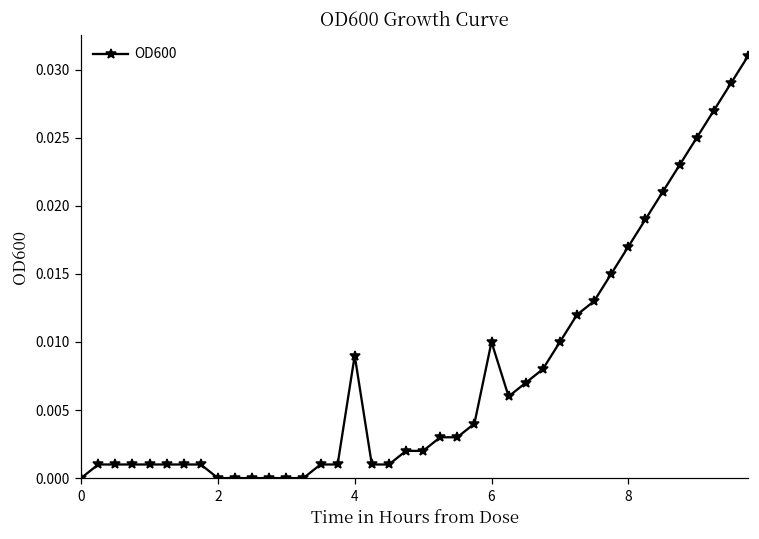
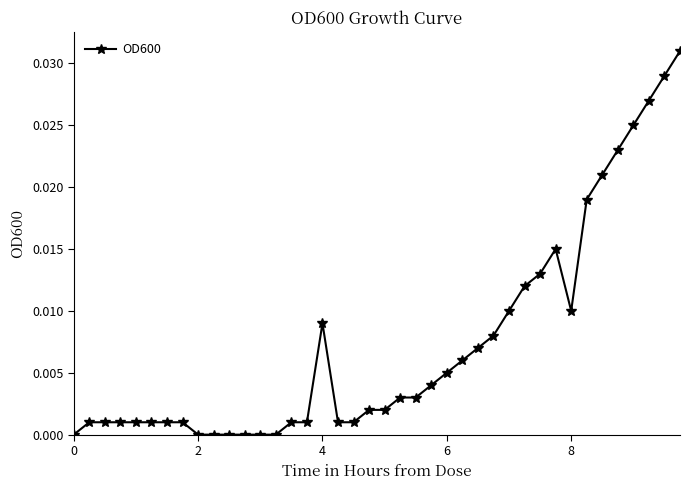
6: 0.010 -> 0.005
8: 0.017 -> 0.010
